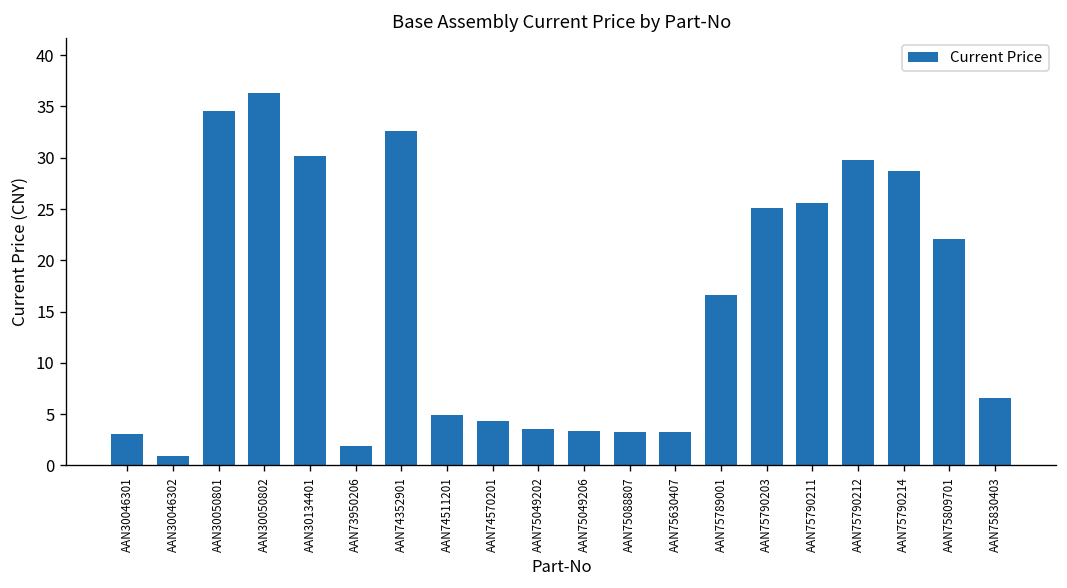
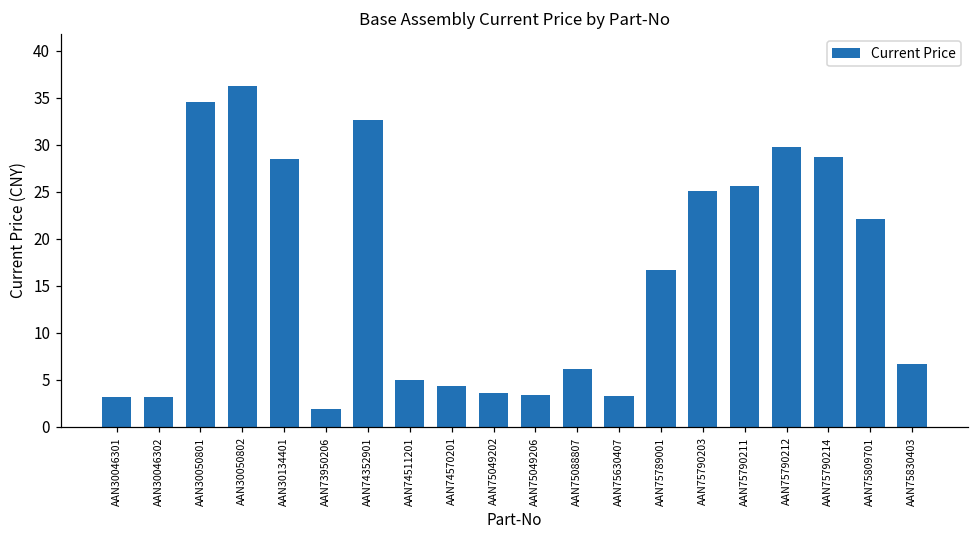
AAN30046302: 1 -> 3
AAN30134401: 30 -> 28
AAN75088807: 3 -> 6
